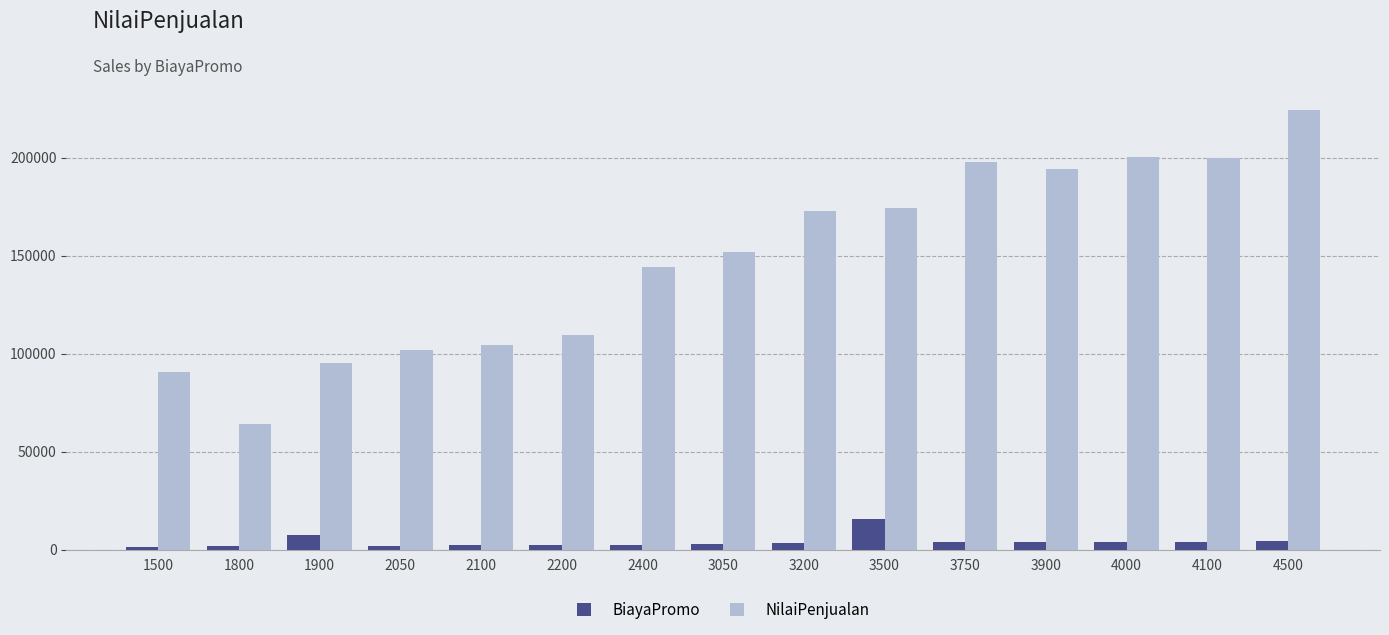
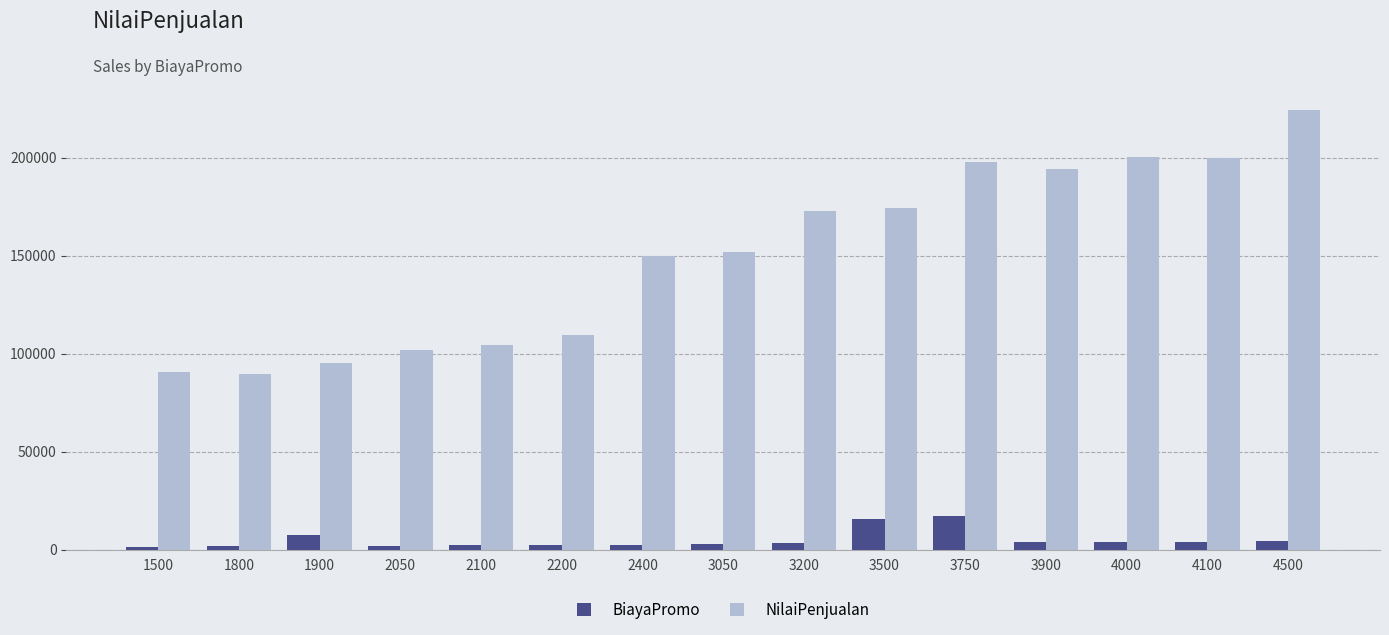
NilaiPenjualan, 1800: 64000 -> 90000
NilaiPenjualan, 2400: 144000 -> 150000
BiayaPromo, 3750: 4000 -> 17000
